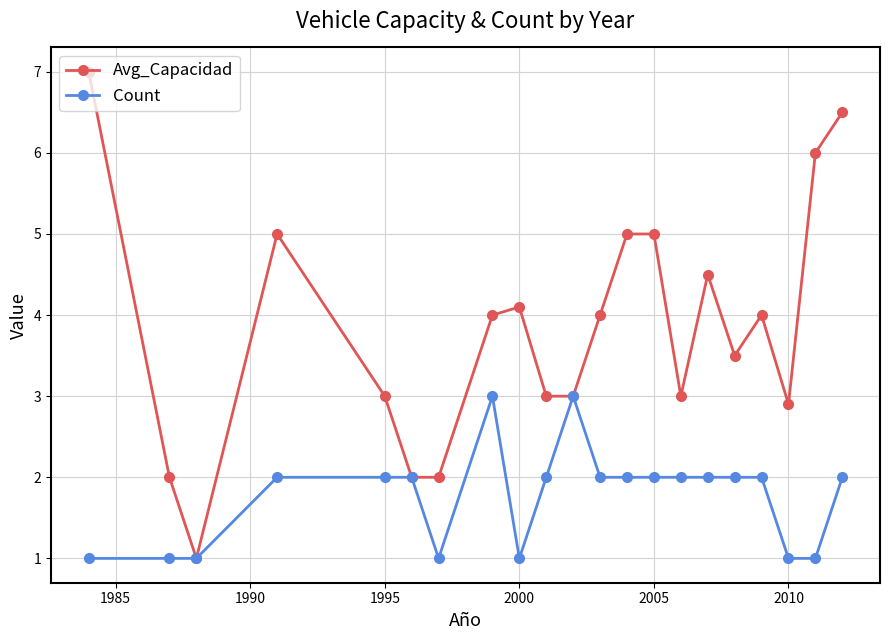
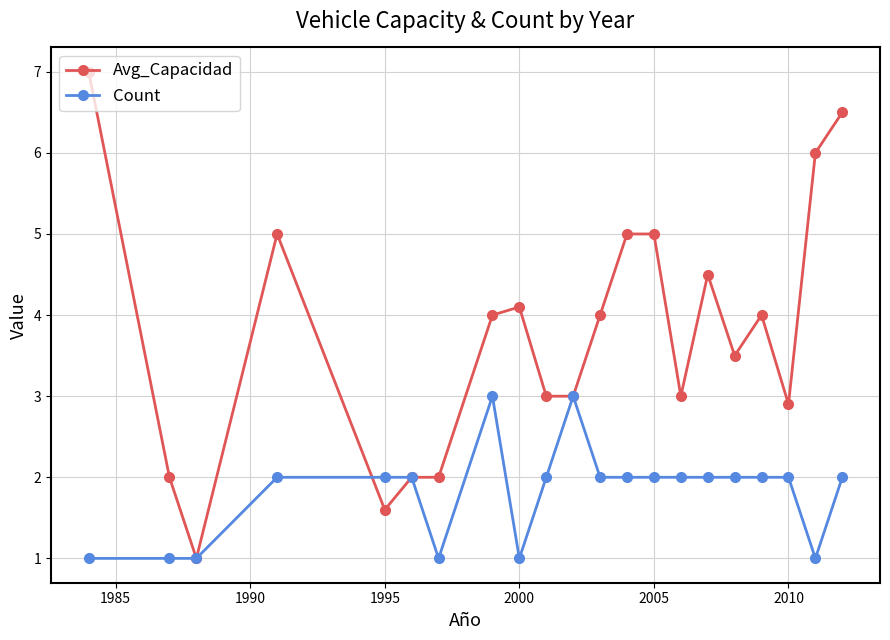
Avg_Capacidad, 1995: 3.0 -> 1.6
Count, 2010: 1 -> 2
